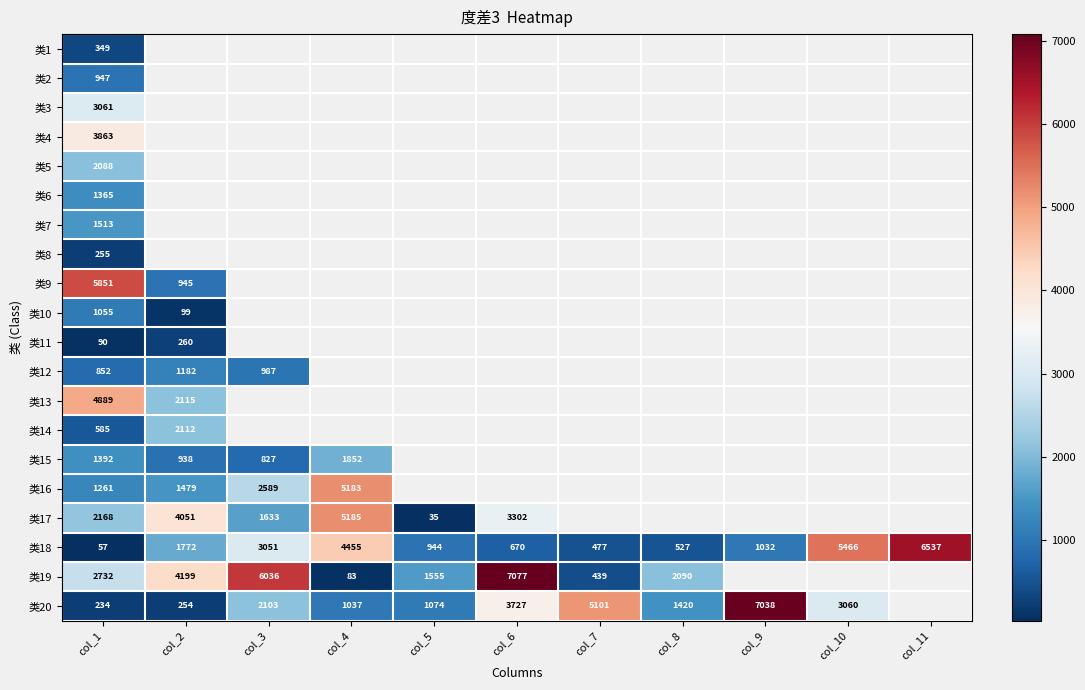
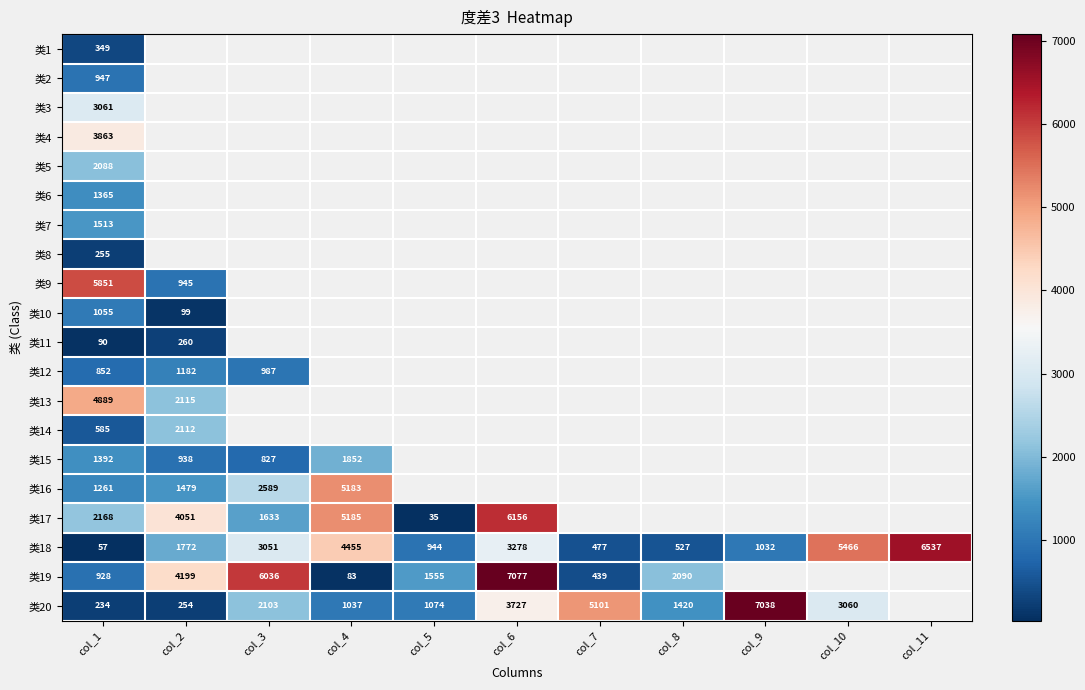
类17, col_6: 3302 -> 6156
类18, col_6: 670 -> 3278
类19, col_1: 2732 -> 928
